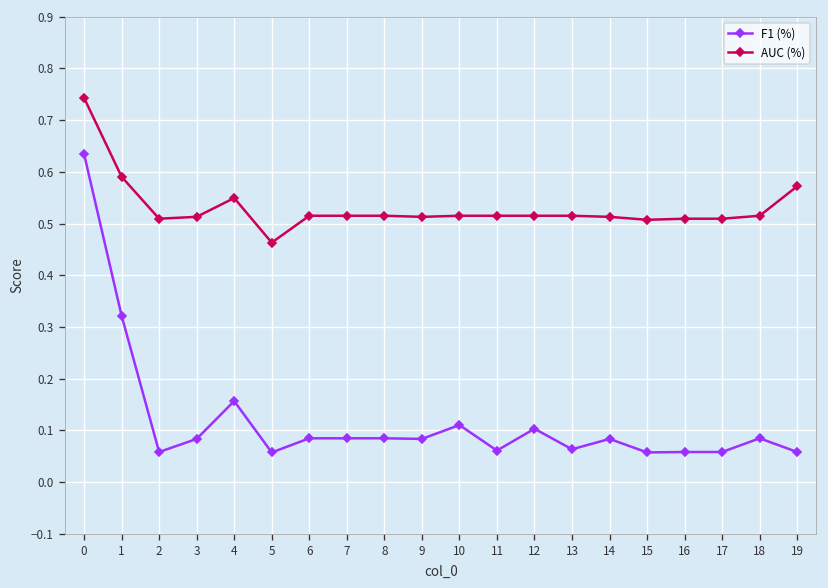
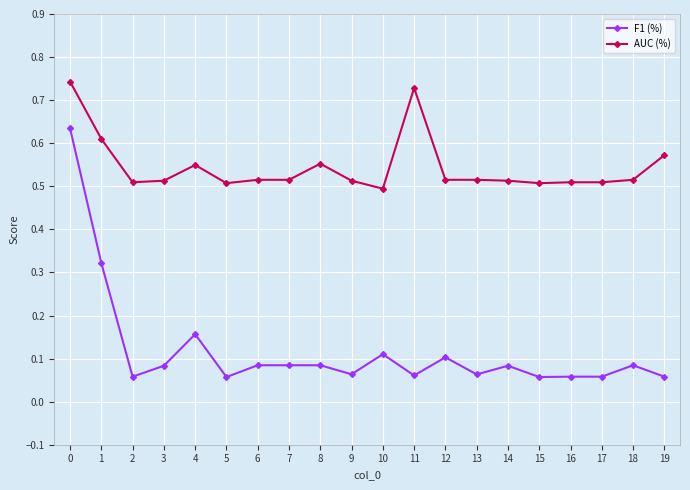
AUC (%), 1: 0.59 -> 0.61
AUC (%), 5: 0.46 -> 0.51
AUC (%), 8: 0.52 -> 0.55
F1 (%), 9: 0.08 -> 0.06
AUC (%), 10: 0.52 -> 0.49
AUC (%), 11: 0.52 -> 0.73
